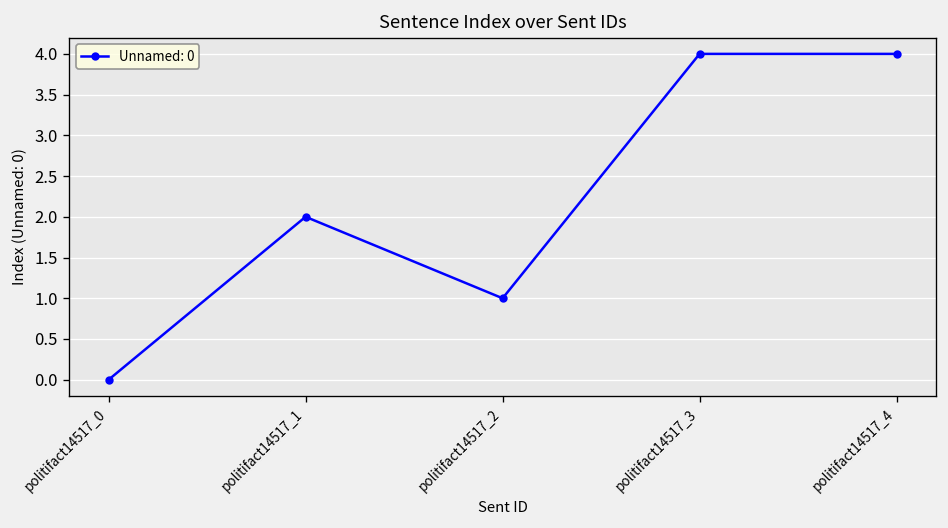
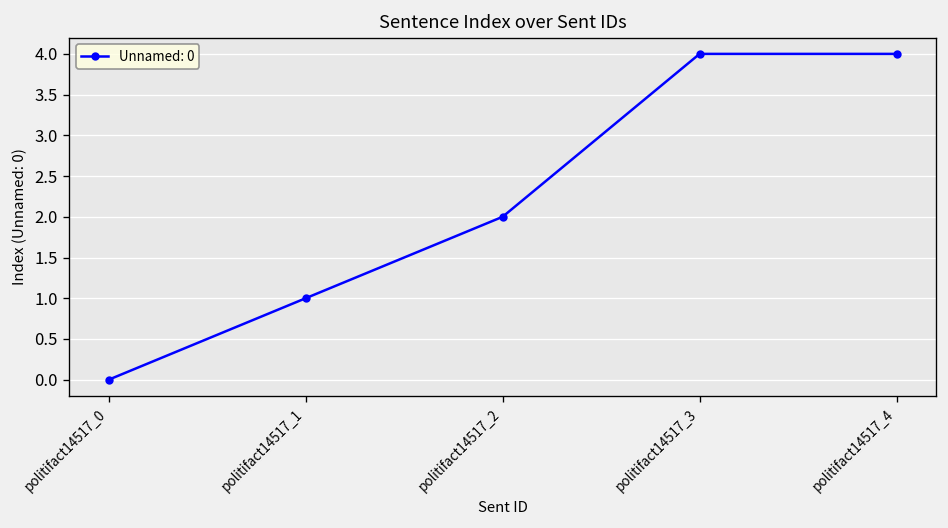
politifact14517_1: 2 -> 1
politifact14517_2: 1 -> 2
